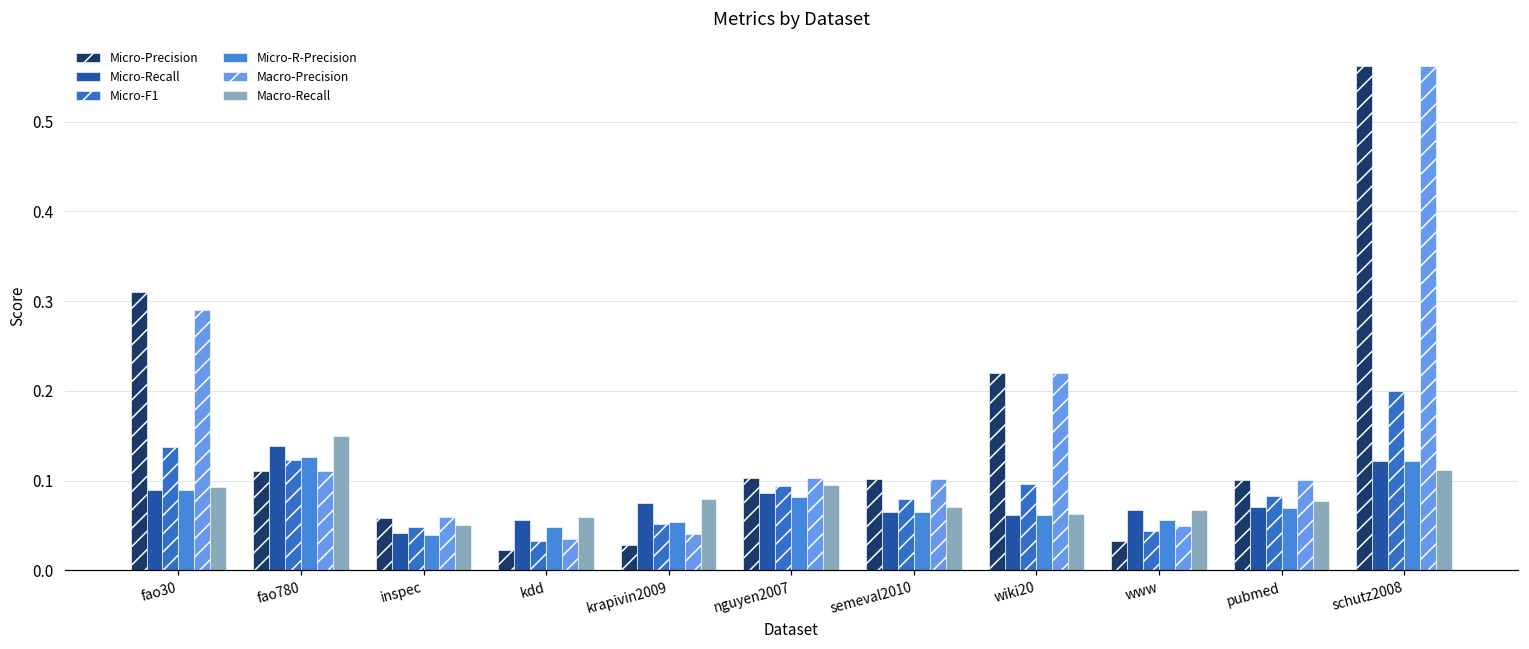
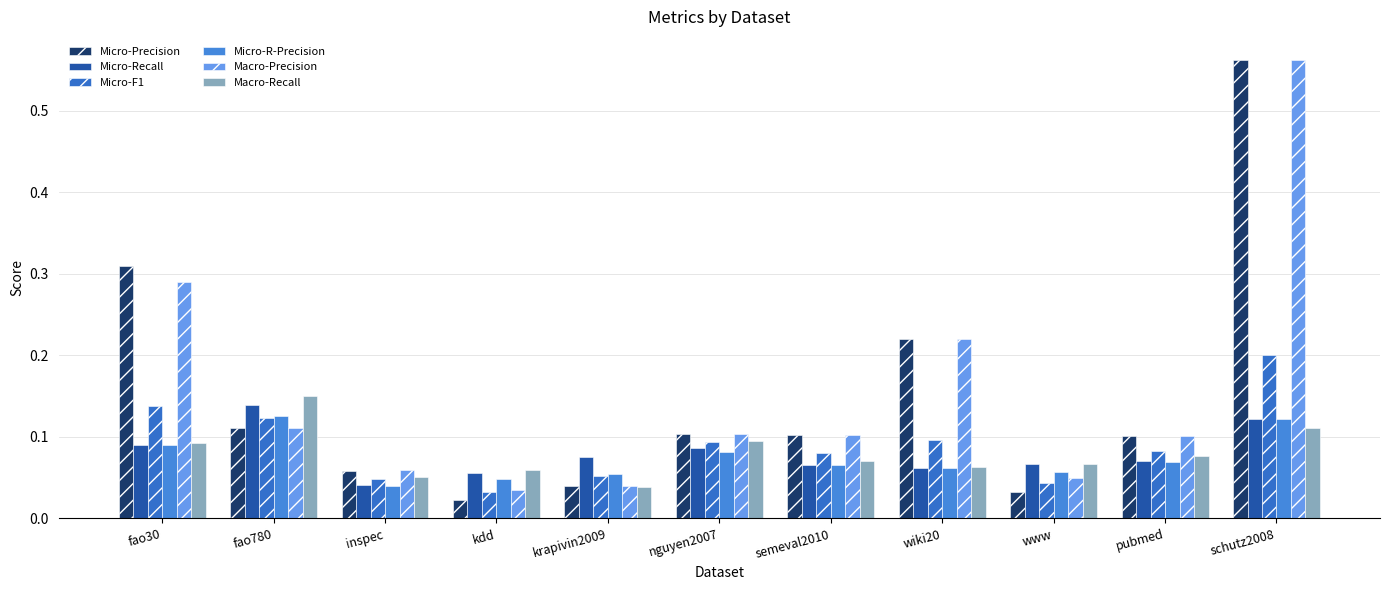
Micro-Precision, krapivin2009: 0.03 -> 0.04
Macro-Recall, krapivin2009: 0.08 -> 0.04
